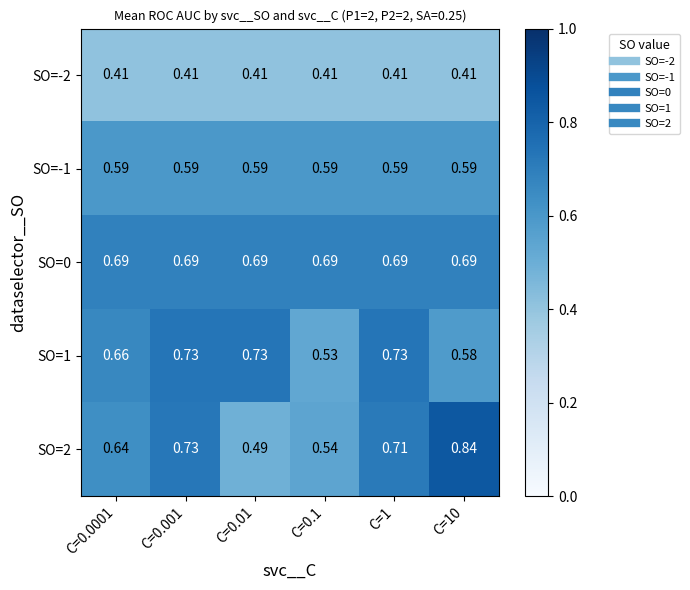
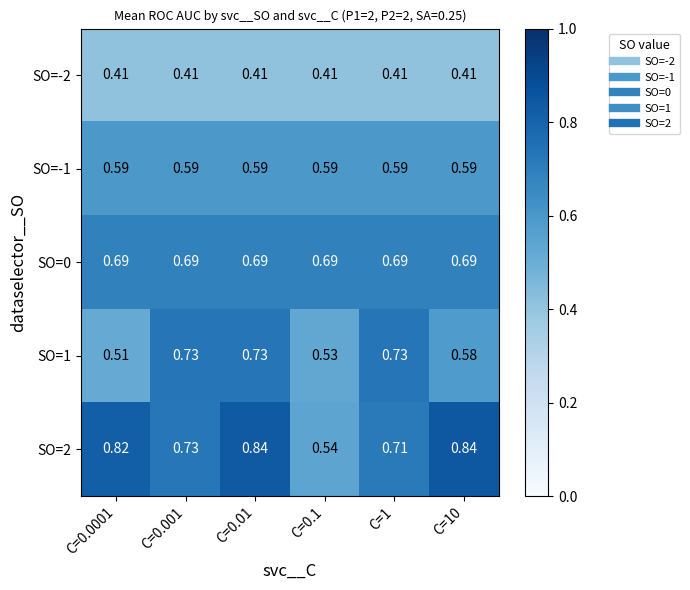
SO=1, C=0.0001: 0.66 -> 0.51
SO=2, C=0.0001: 0.64 -> 0.82
SO=2, C=0.01: 0.49 -> 0.84
